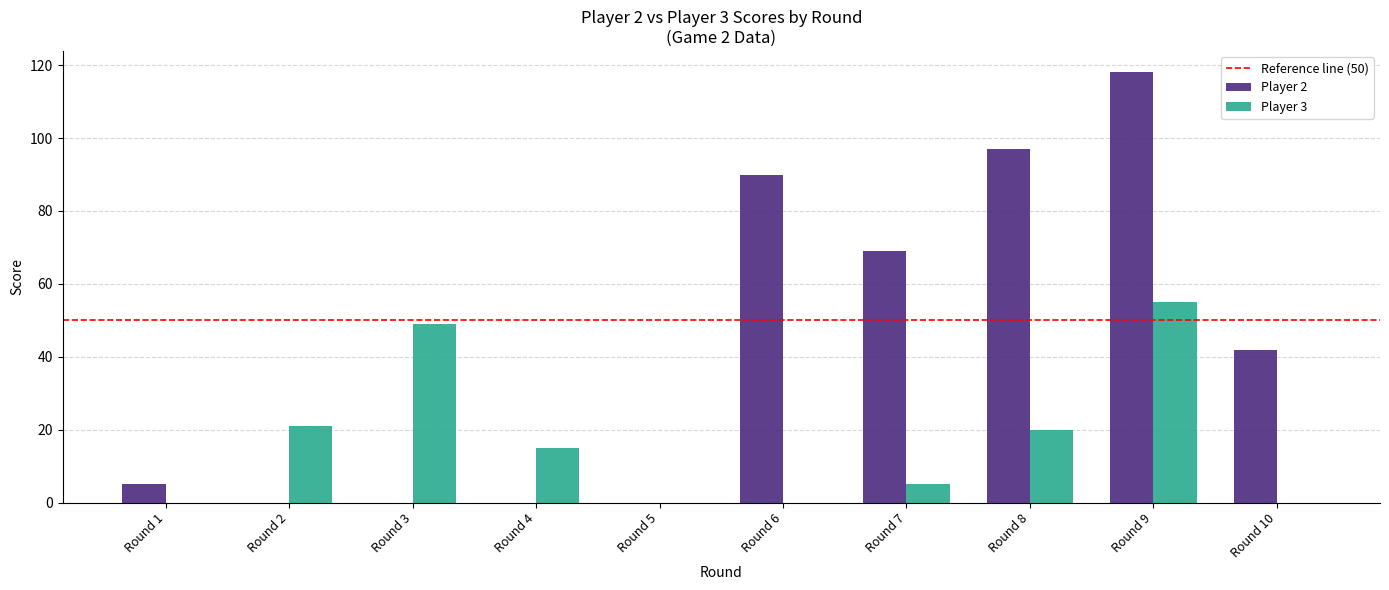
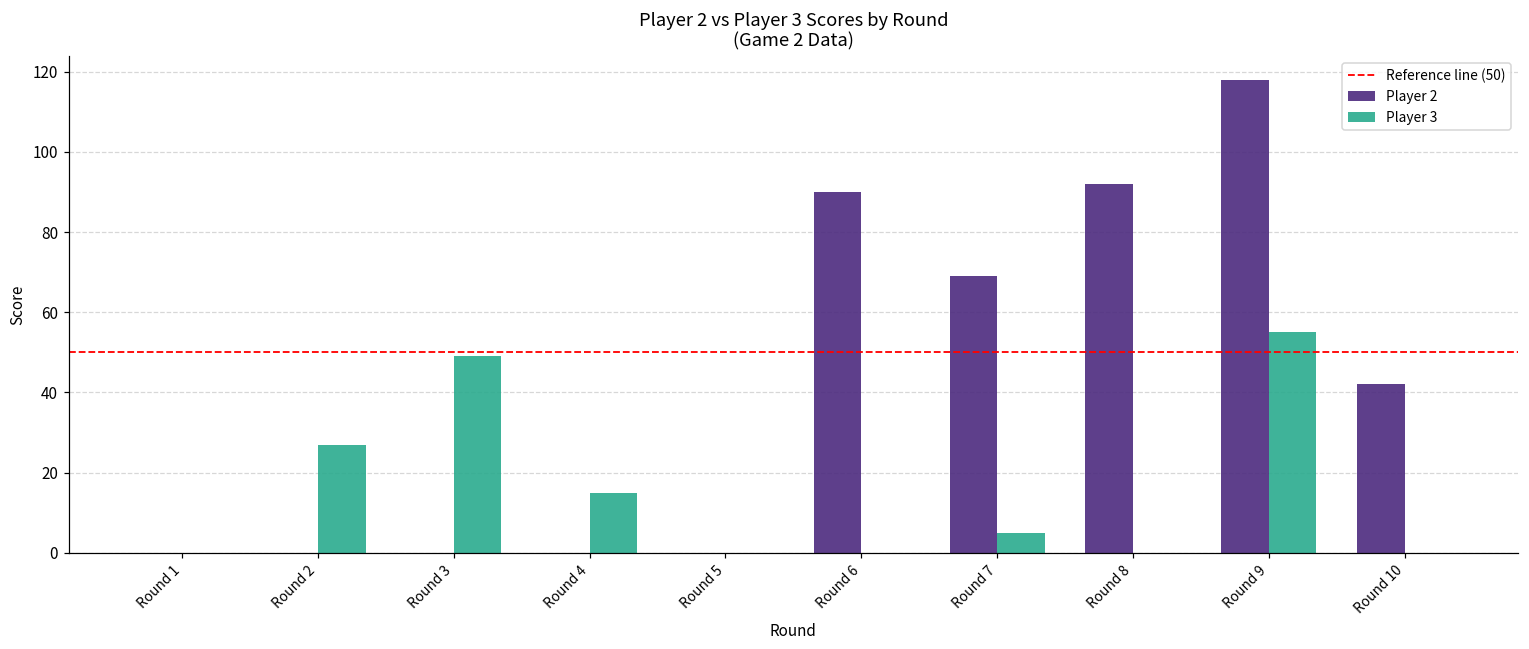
Player 2, Round 1: 5 -> 0
Player 3, Round 2: 21 -> 27
Player 2, Round 8: 97 -> 92
Player 3, Round 8: 20 -> 0
